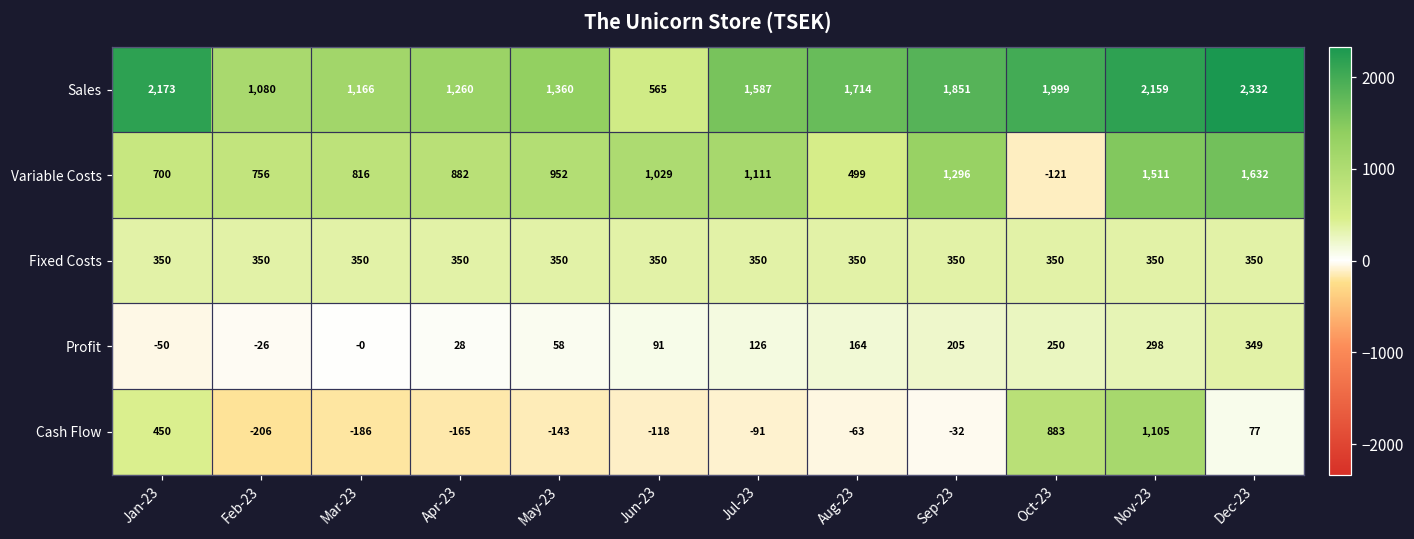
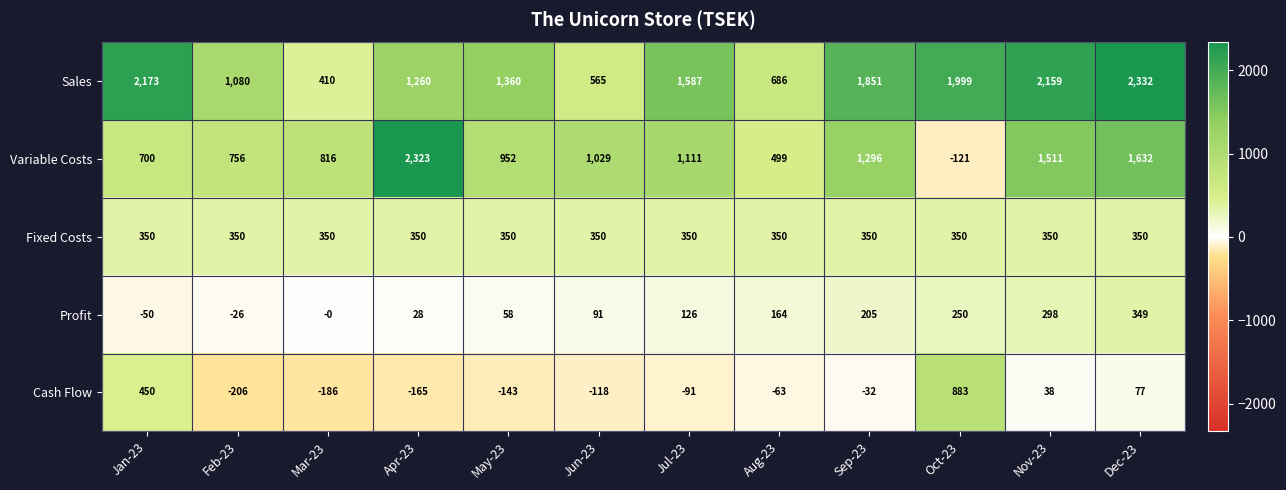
Sales, Mar-23: 1,166 -> 410
Sales, Aug-23: 1,714 -> 686
Variable Costs, Apr-23: 882 -> 2,323
Cash Flow, Nov-23: 1,105 -> 38
